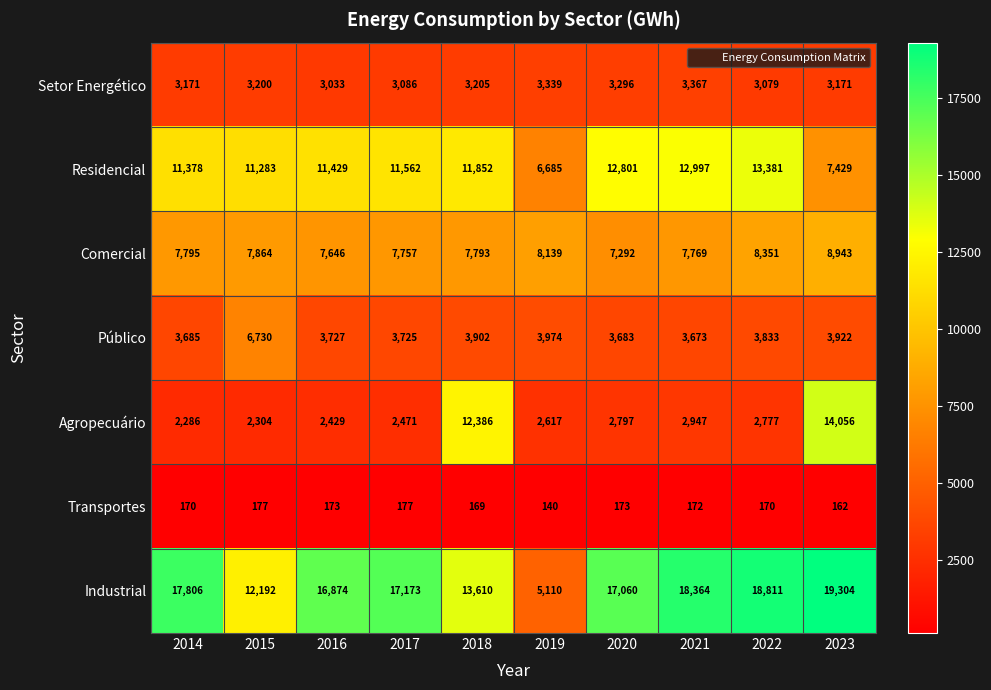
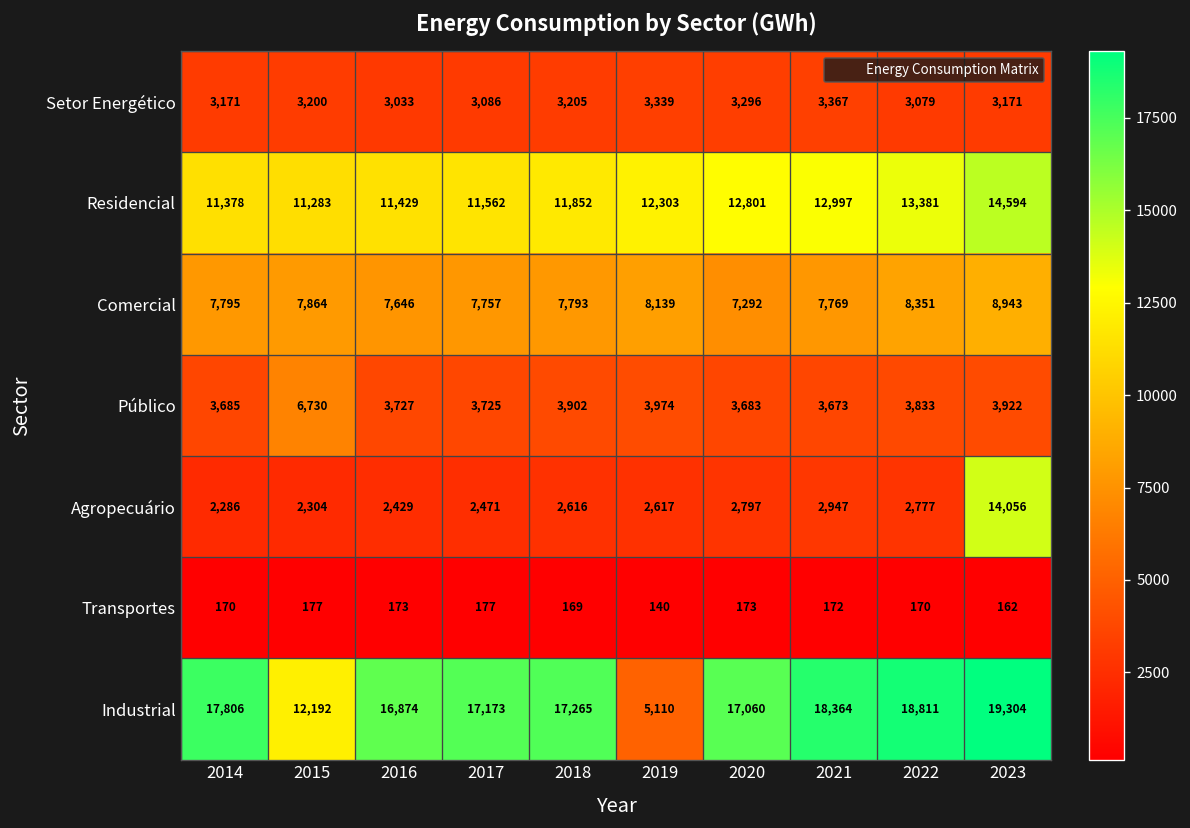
Residencial, 2019: 6,685 -> 12,303
Residencial, 2023: 7,429 -> 14,594
Agropecuário, 2018: 12,386 -> 2,616
Industrial, 2018: 13,610 -> 17,265
